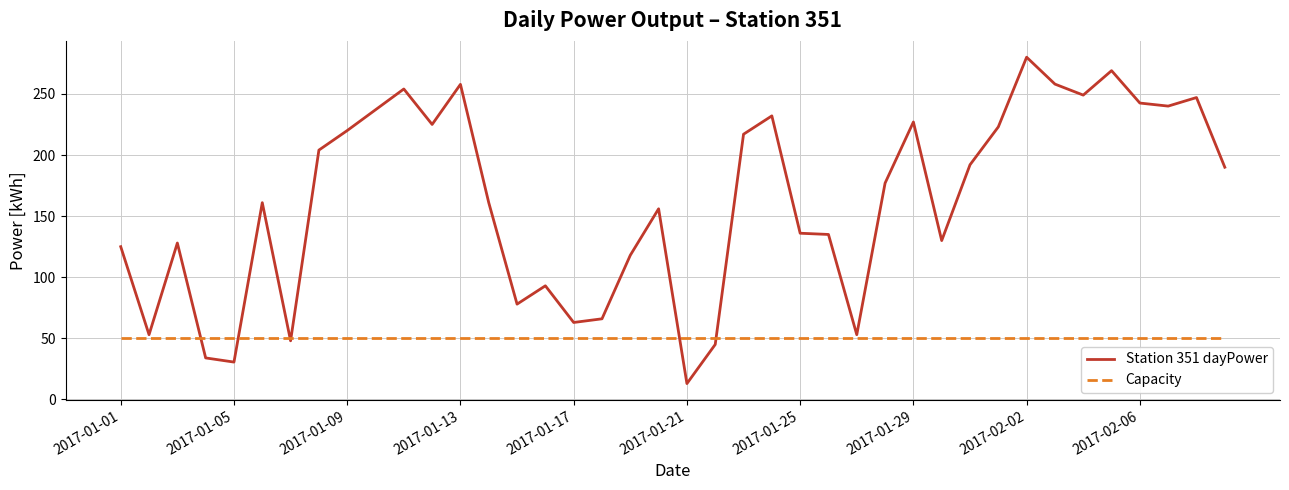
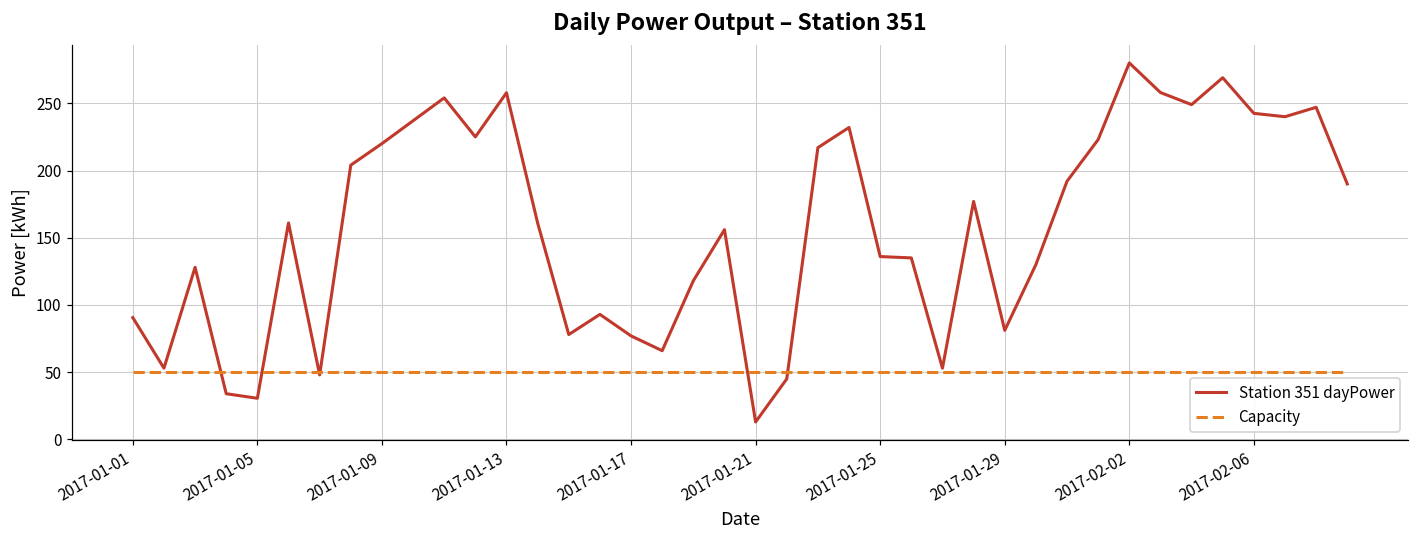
Station 351 dayPower, 2017-01-01: 125 -> 91
Station 351 dayPower, 2017-01-17: 63 -> 77
Station 351 dayPower, 2017-01-29: 227 -> 81
